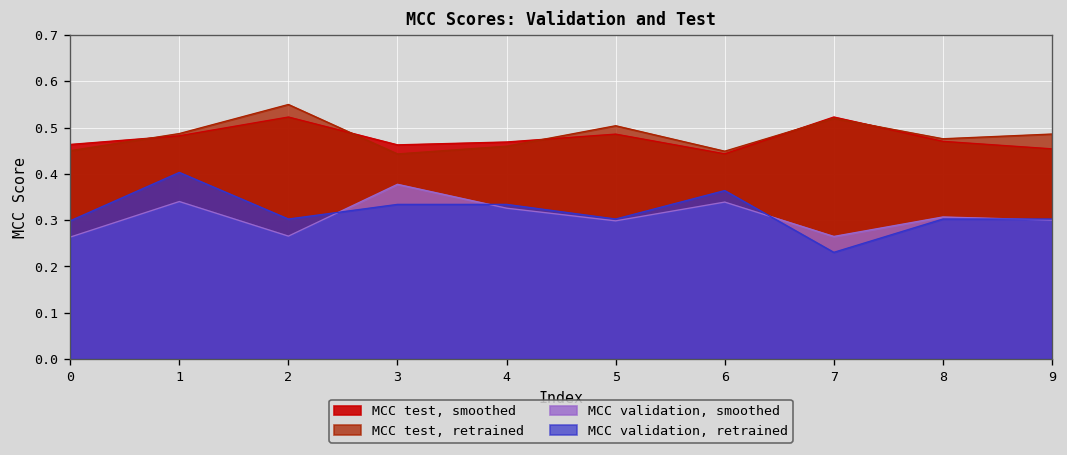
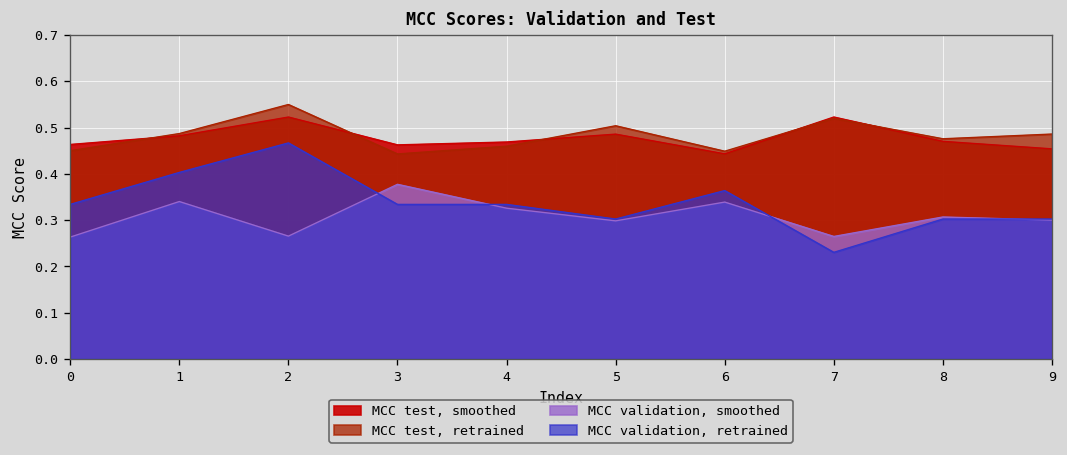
MCC validation, retrained, 0: 0.30 -> 0.33
MCC validation, retrained, 2: 0.30 -> 0.47
